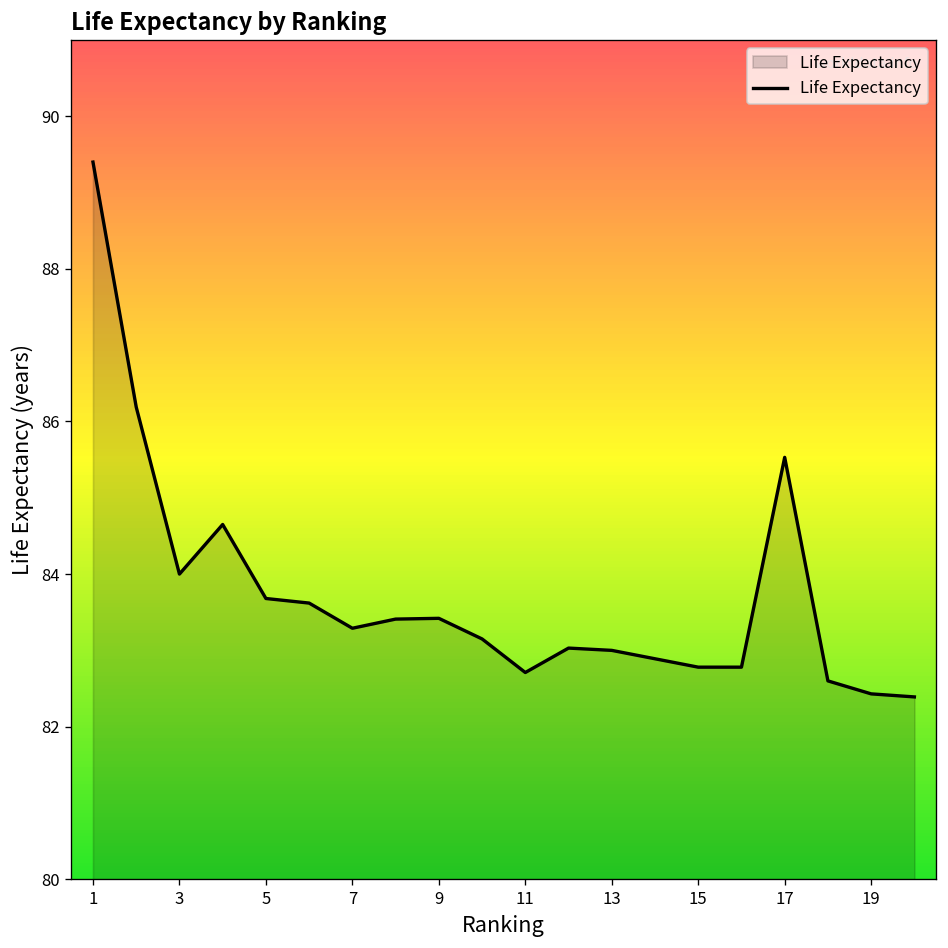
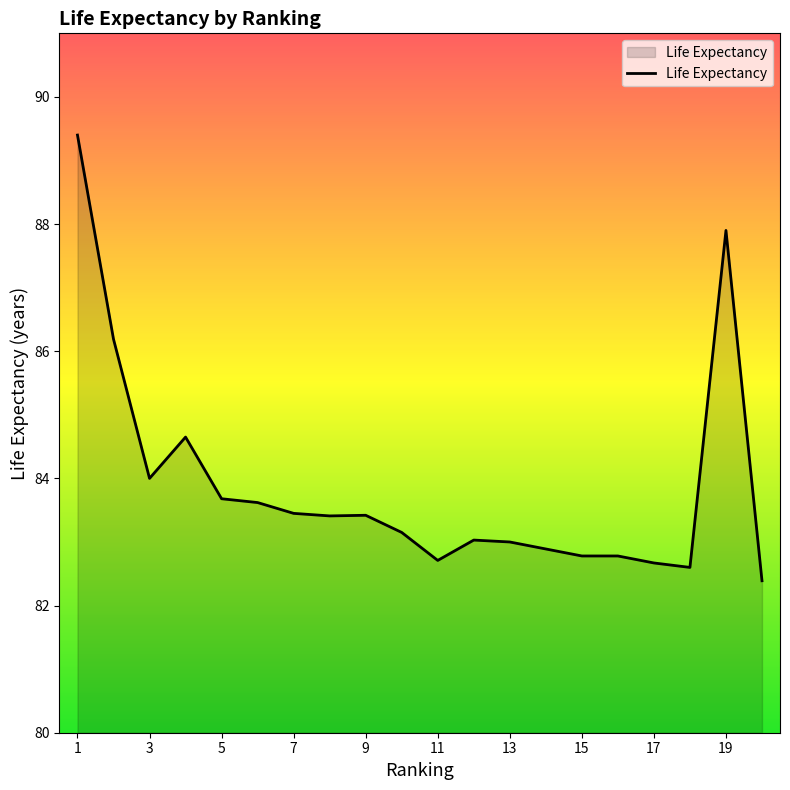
7: 83.3 -> 83.5
17: 85.5 -> 82.7
19: 82.4 -> 87.9
